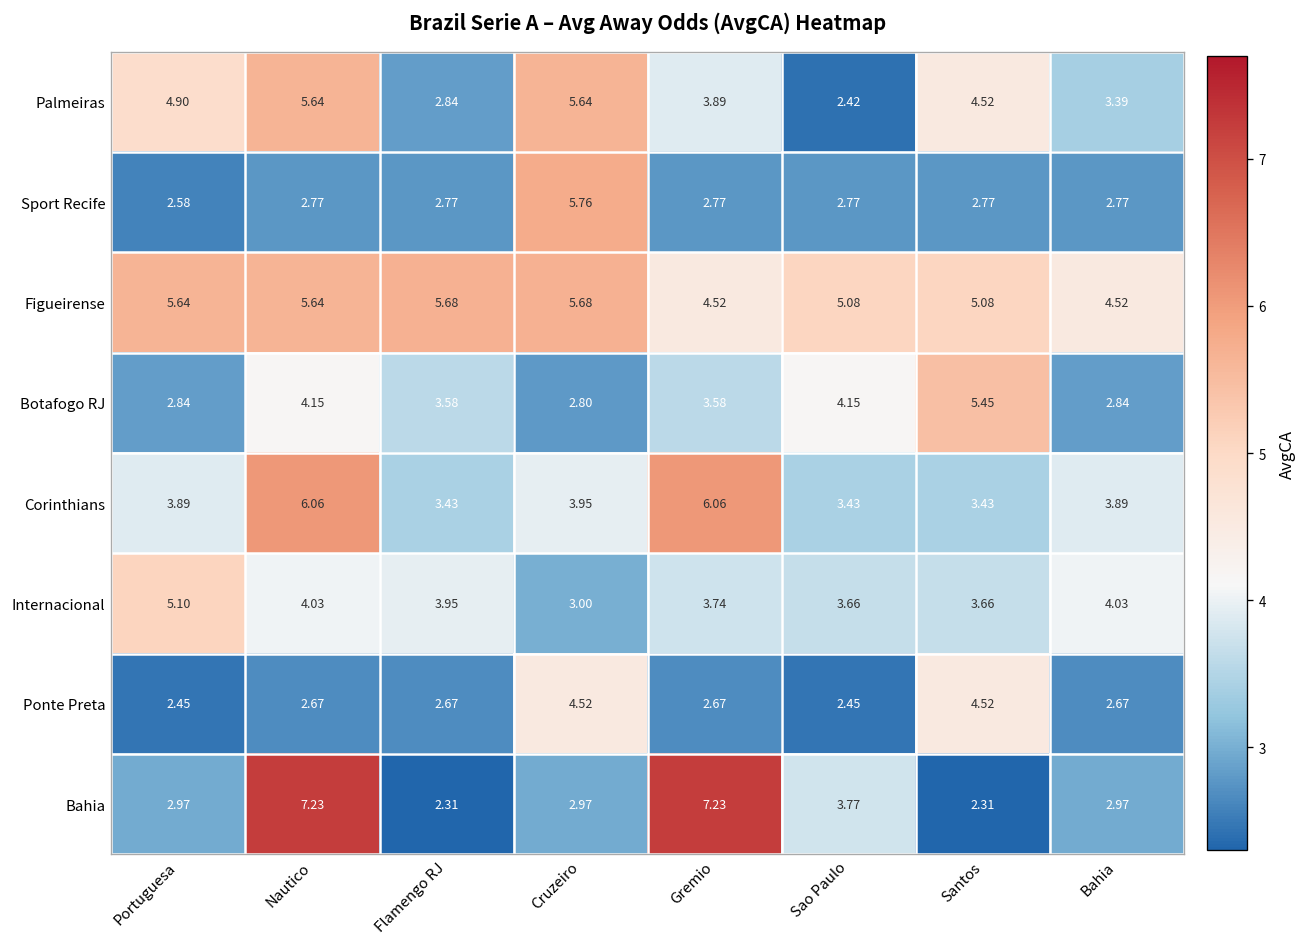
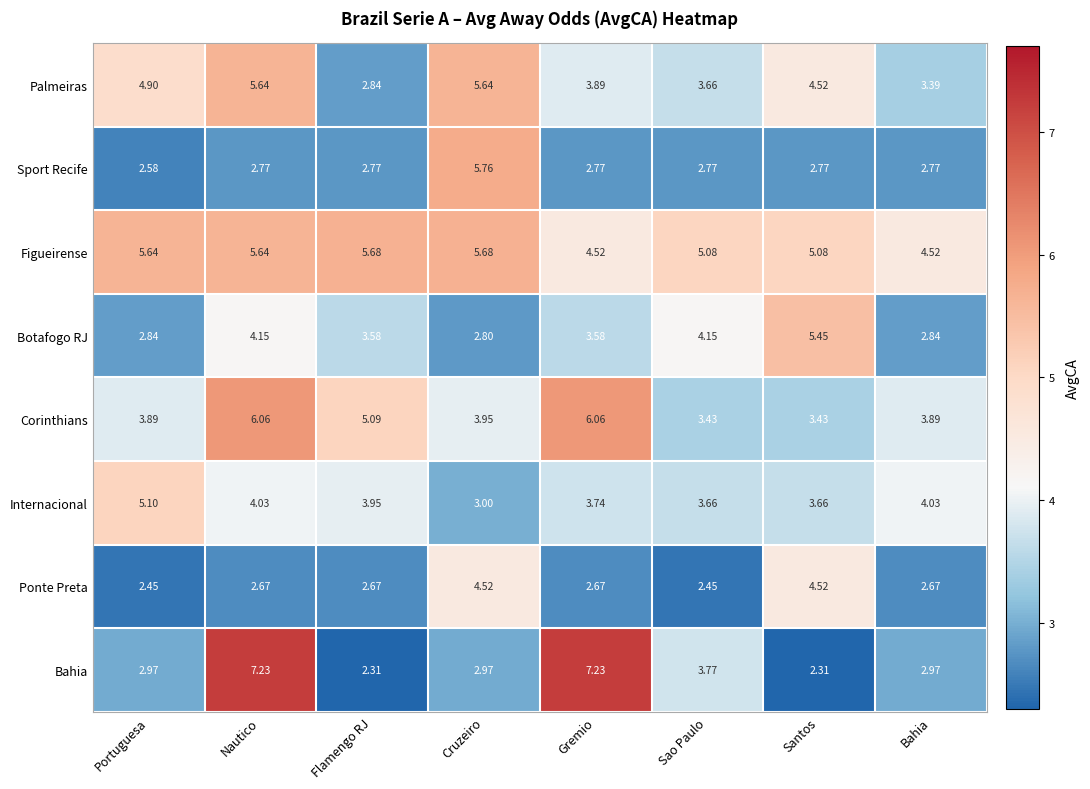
Palmeiras, Sao Paulo: 2.42 -> 3.66
Corinthians, Flamengo RJ: 3.43 -> 5.09
